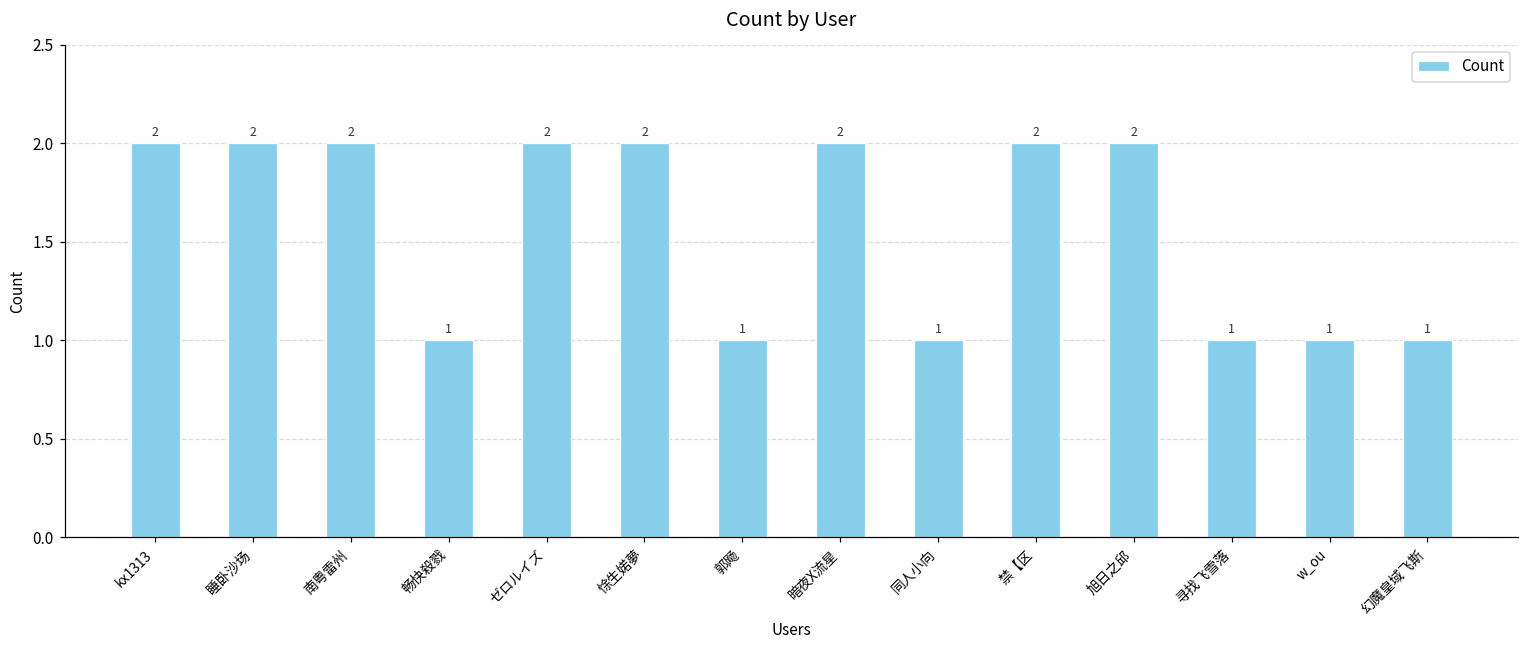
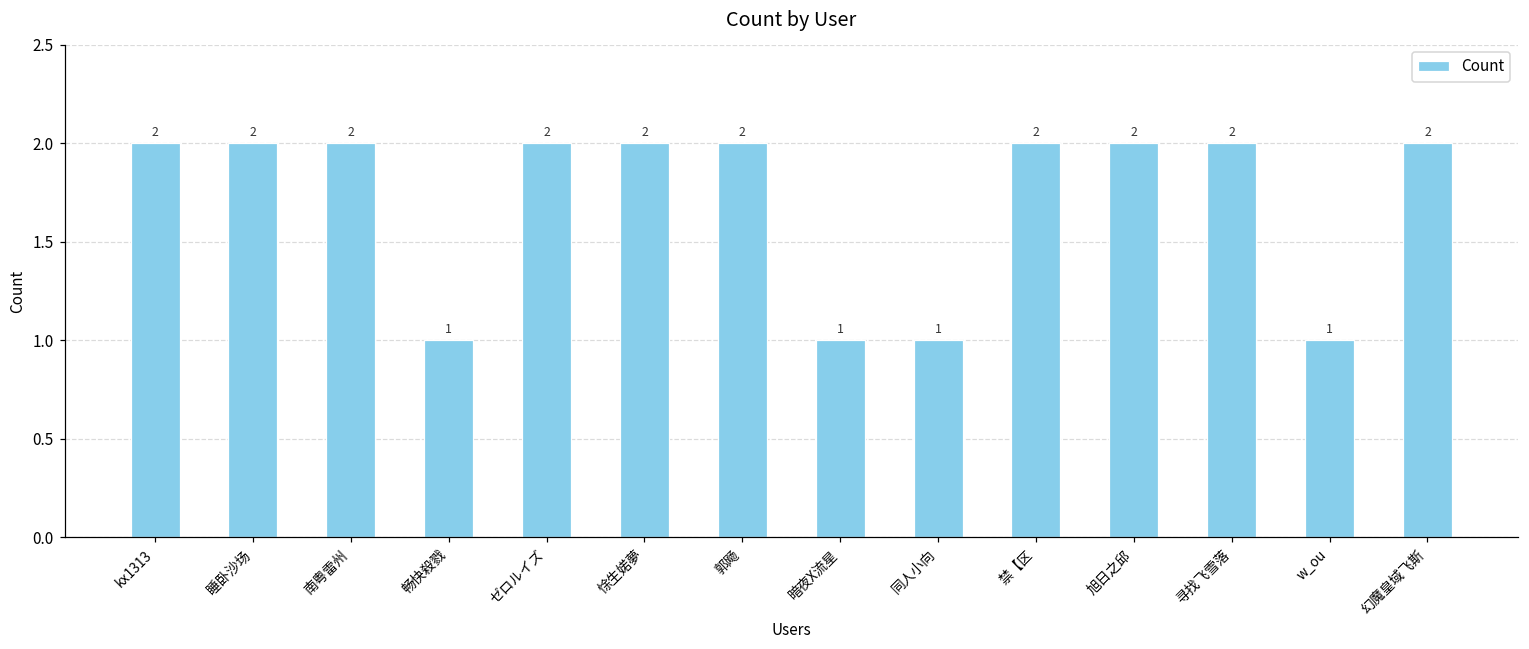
郭飏: 1 -> 2
暗夜X流星: 2 -> 1
寻找飞雪落: 1 -> 2
幻魔皇域飞斯: 1 -> 2
